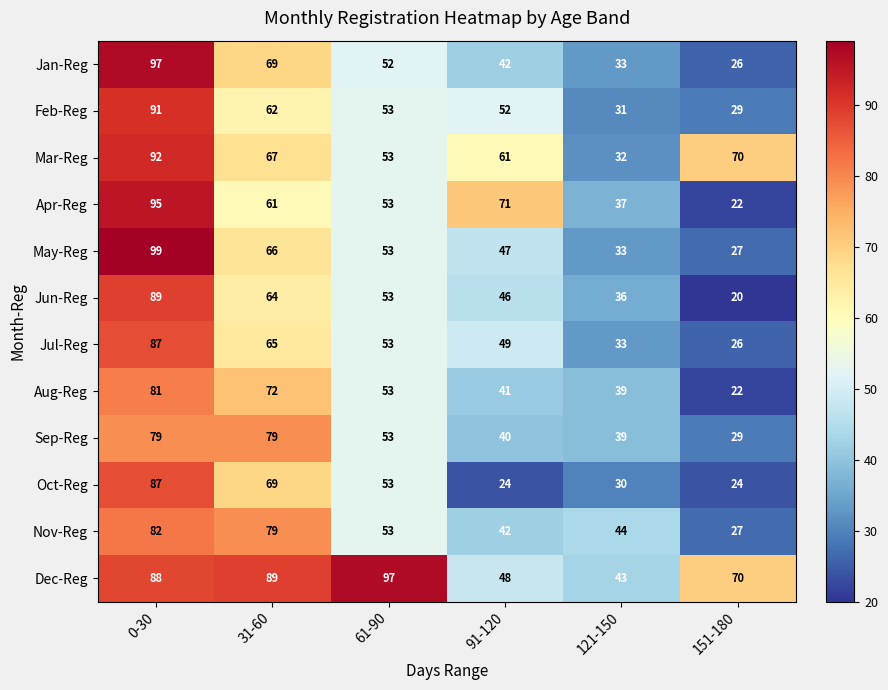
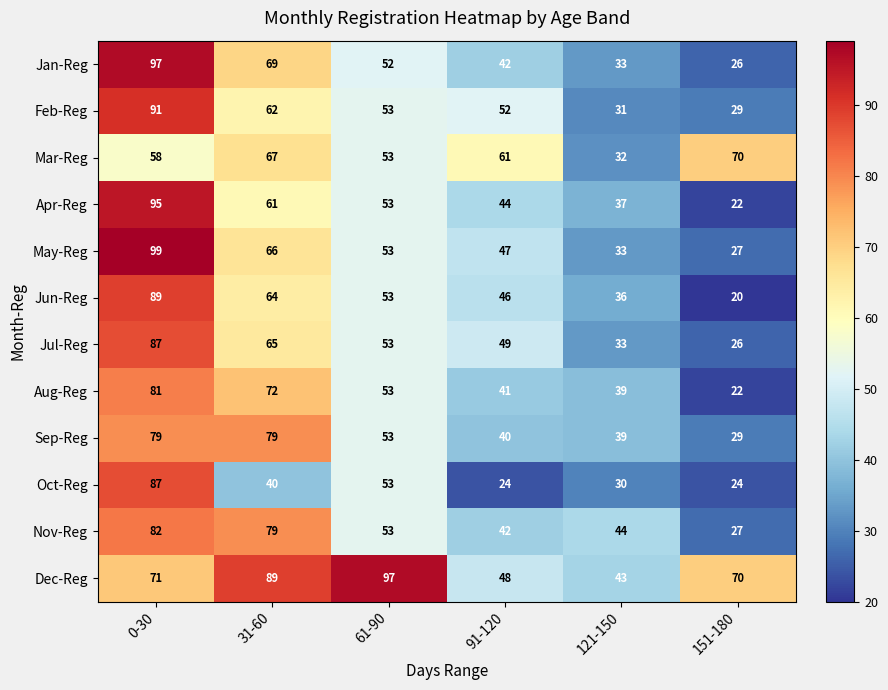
Mar-Reg, 0-30: 92 -> 58
Apr-Reg, 91-120: 71 -> 44
Oct-Reg, 31-60: 69 -> 40
Dec-Reg, 0-30: 88 -> 71
